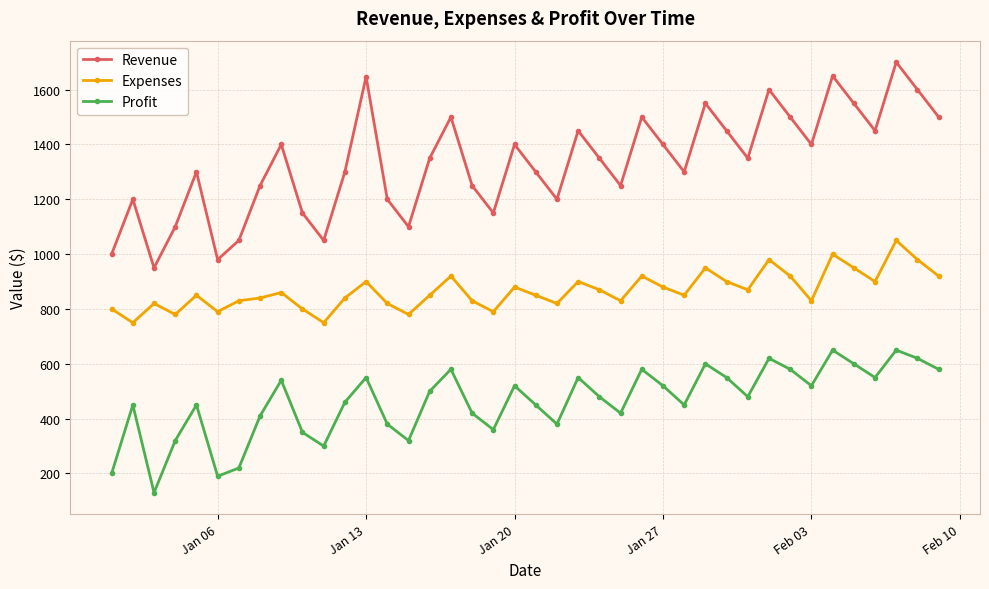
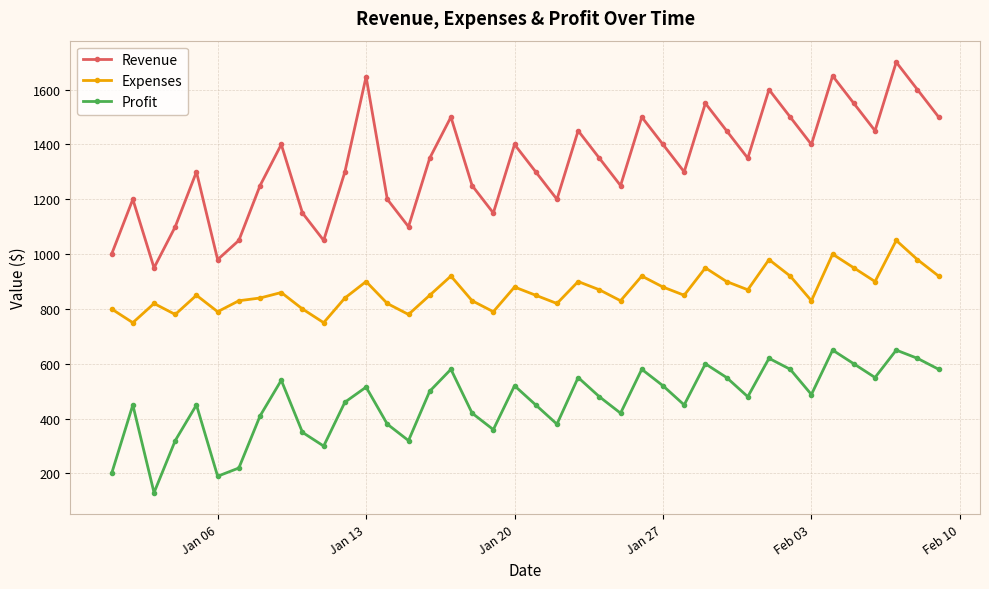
Profit, Jan 13: 550 -> 520
Profit, Feb 03: 520 -> 490
